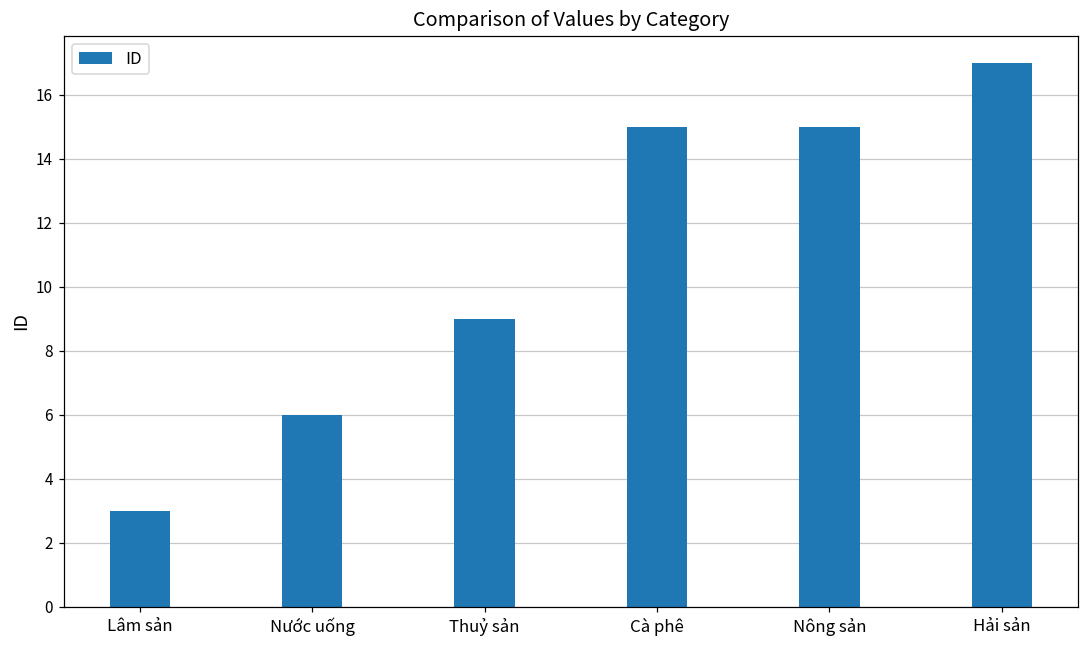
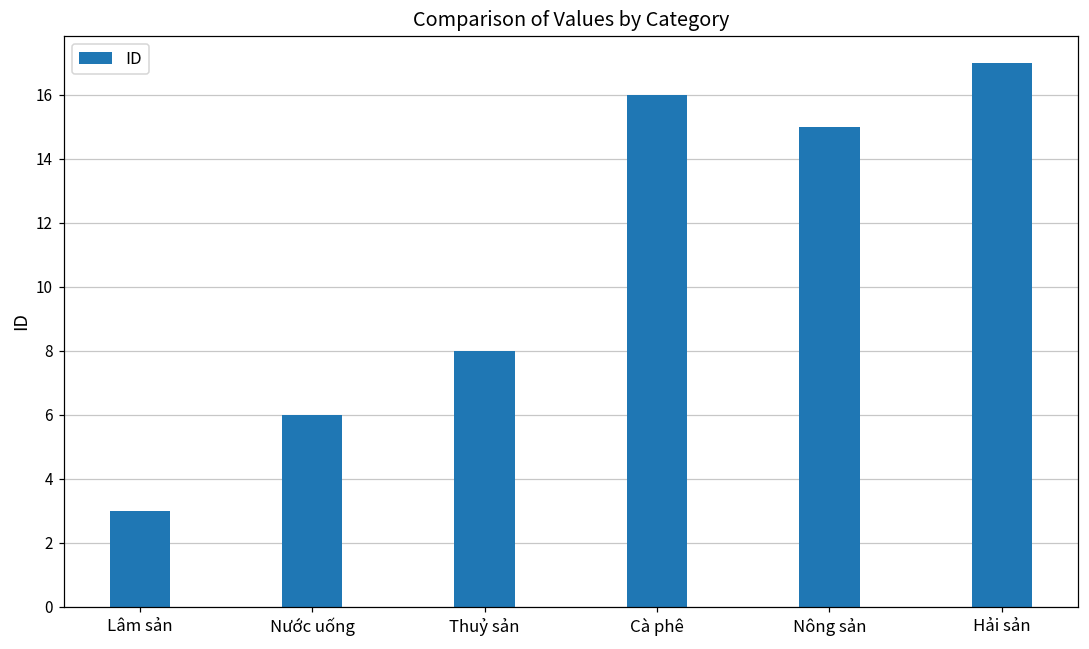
Thuỷ sản: 9 -> 8
Cà phê: 15 -> 16
